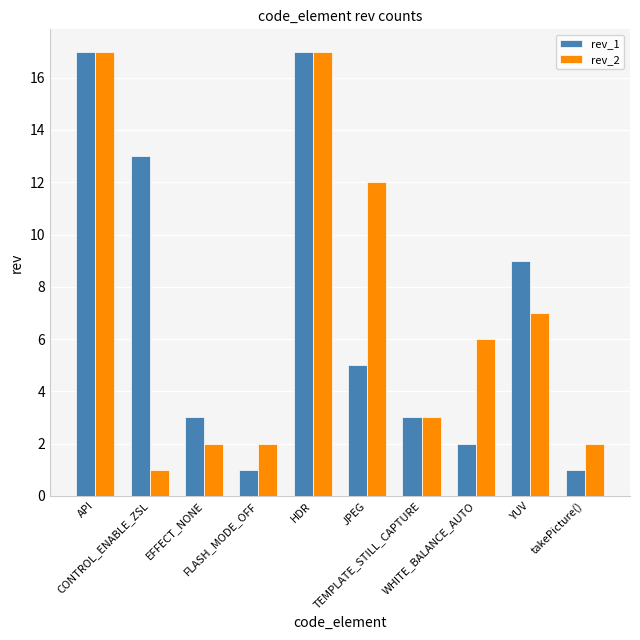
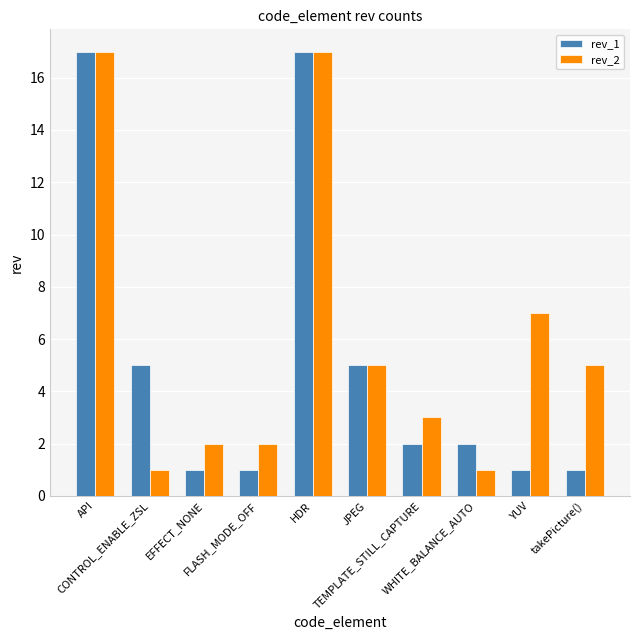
rev_1, CONTROL_ENABLE_ZSL: 13 -> 5
rev_1, EFFECT_NONE: 3 -> 1
rev_2, JPEG: 12 -> 5
rev_1, TEMPLATE_STILL_CAPTURE: 3 -> 2
rev_2, WHITE_BALANCE_AUTO: 6 -> 1
rev_1, YUV: 9 -> 1
rev_2, takePicture(): 2 -> 5
